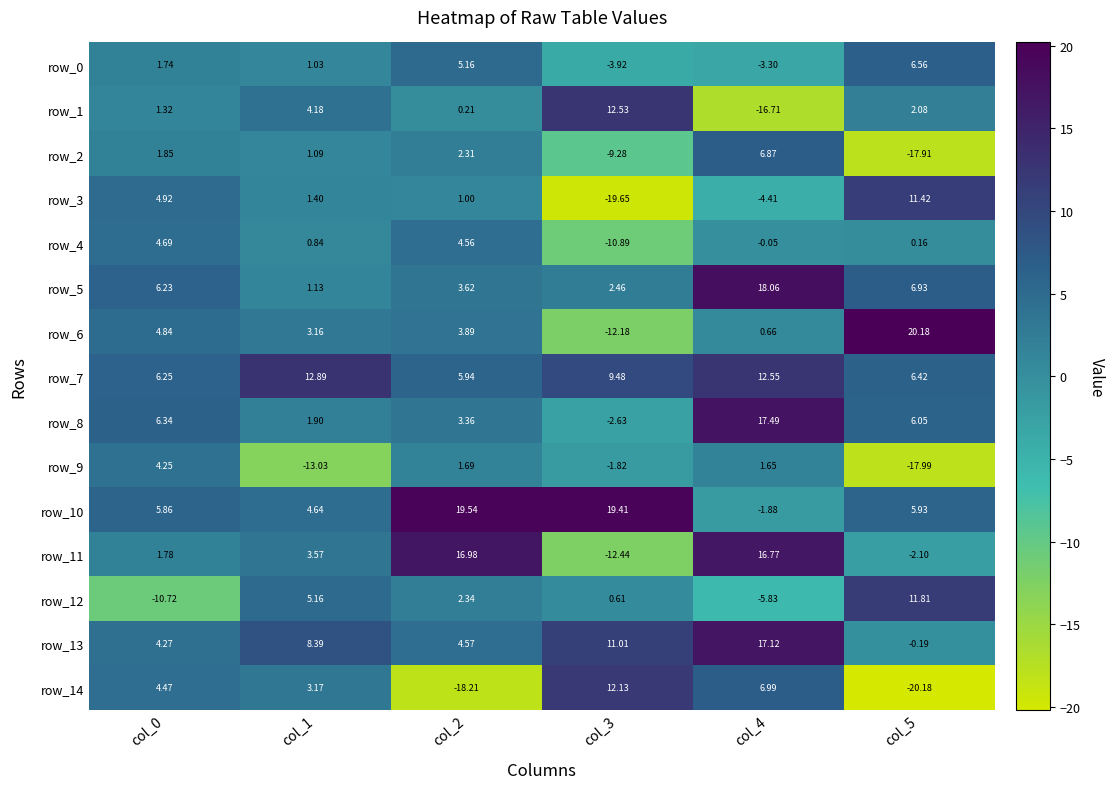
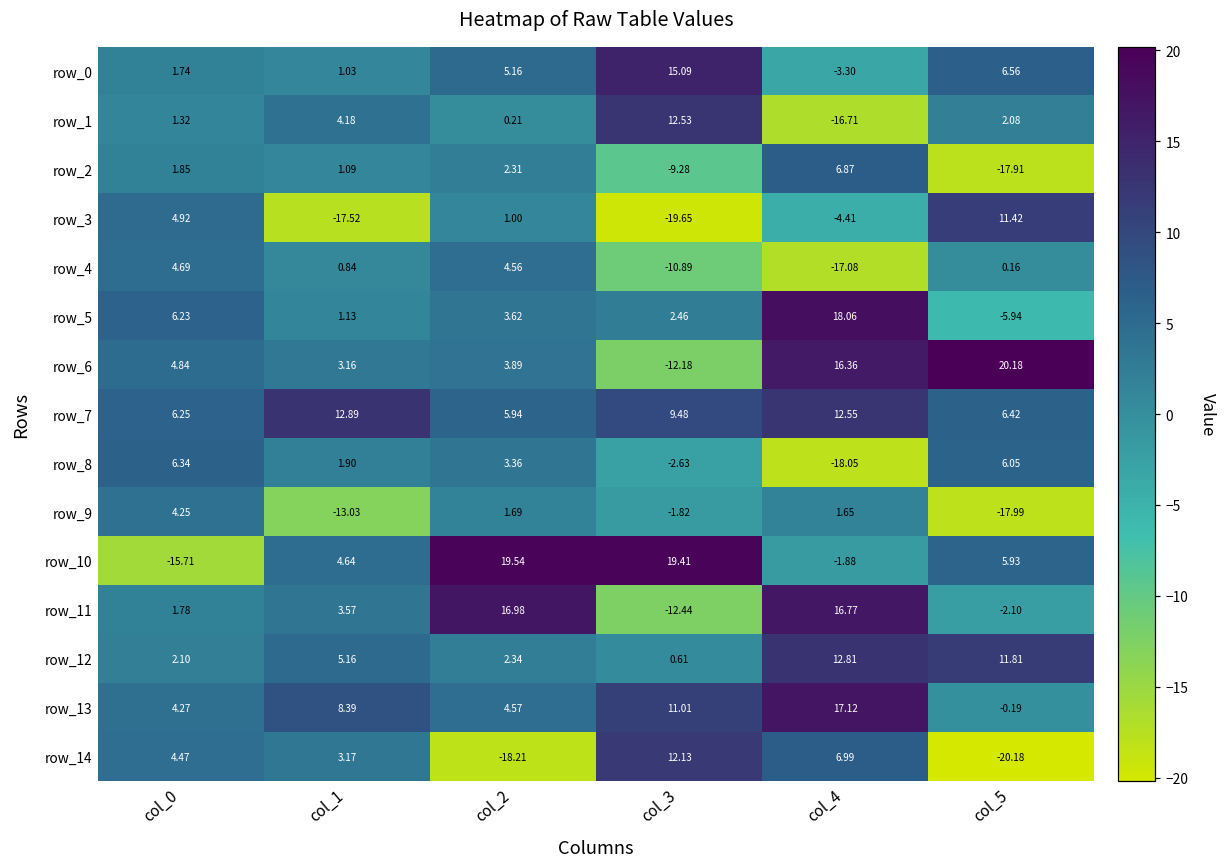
row_0, col_3: -3.92 -> 15.09
row_3, col_1: 1.40 -> -17.52
row_4, col_4: -0.05 -> -17.08
row_5, col_5: 6.93 -> -5.94
row_6, col_4: 0.66 -> 16.36
row_8, col_4: 17.49 -> -18.05
row_10, col_0: 5.86 -> -15.71
row_12, col_0: -10.72 -> 2.10
row_12, col_4: -5.83 -> 12.81
